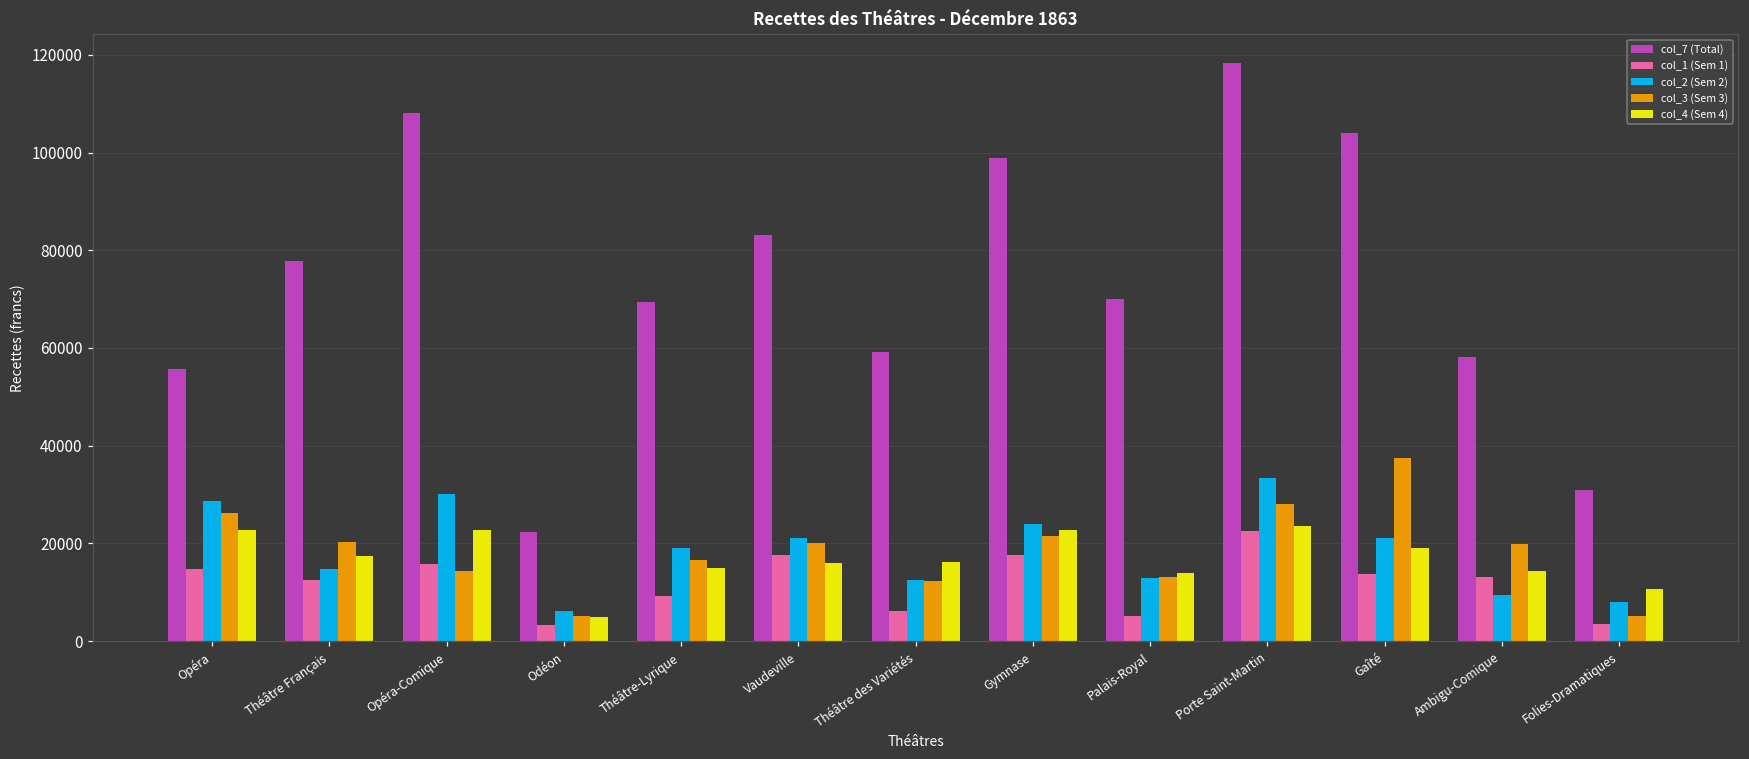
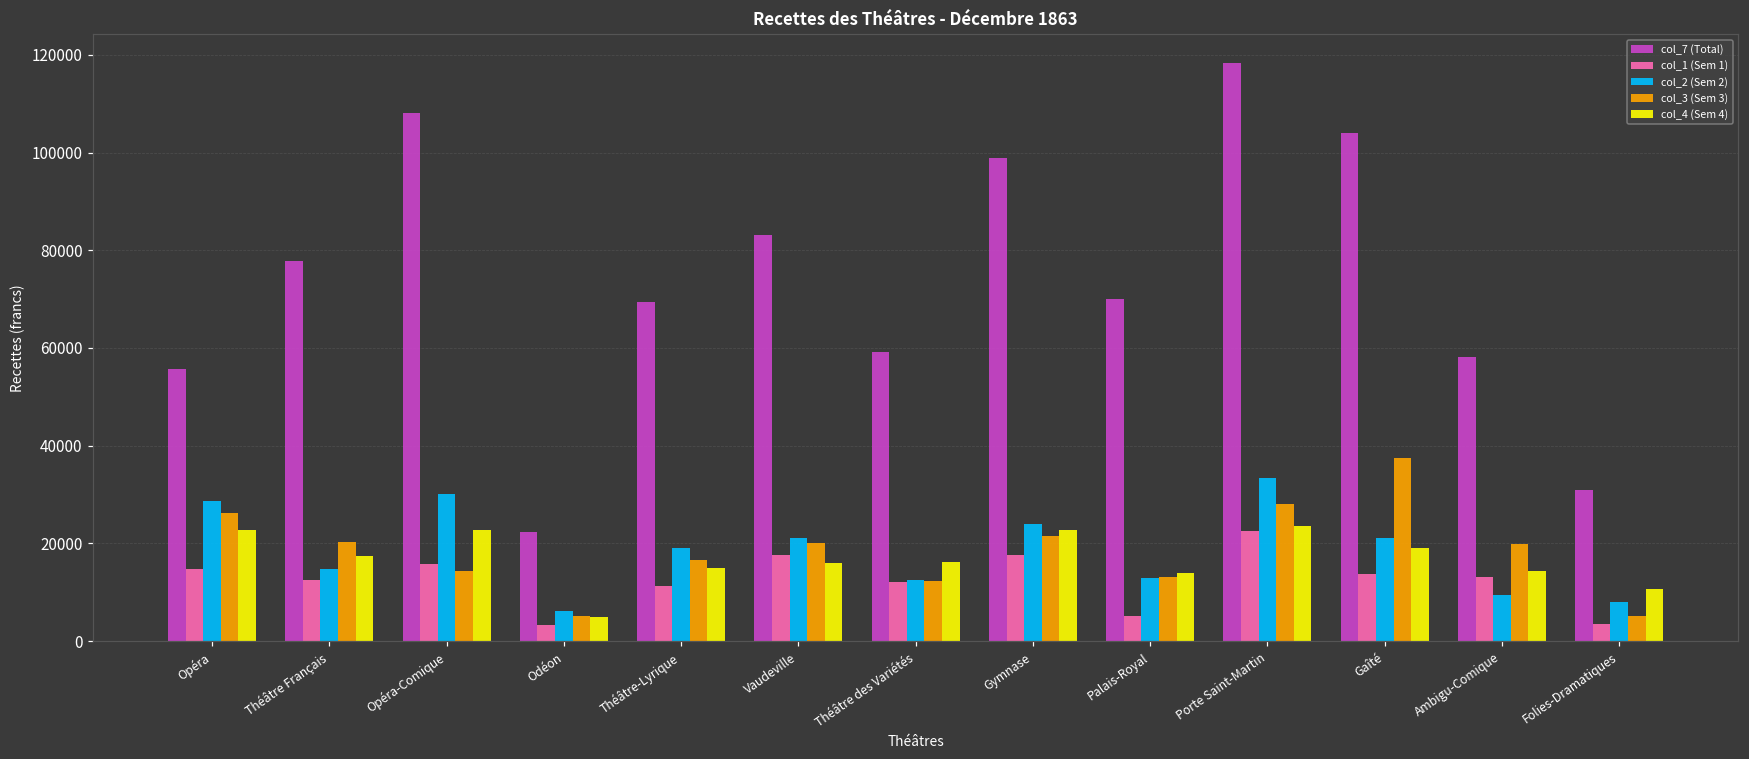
col_1 (Sem 1), Théâtre-Lyrique: 9000 -> 11000
col_1 (Sem 1), Théâtre des Variétés: 6000 -> 12000
